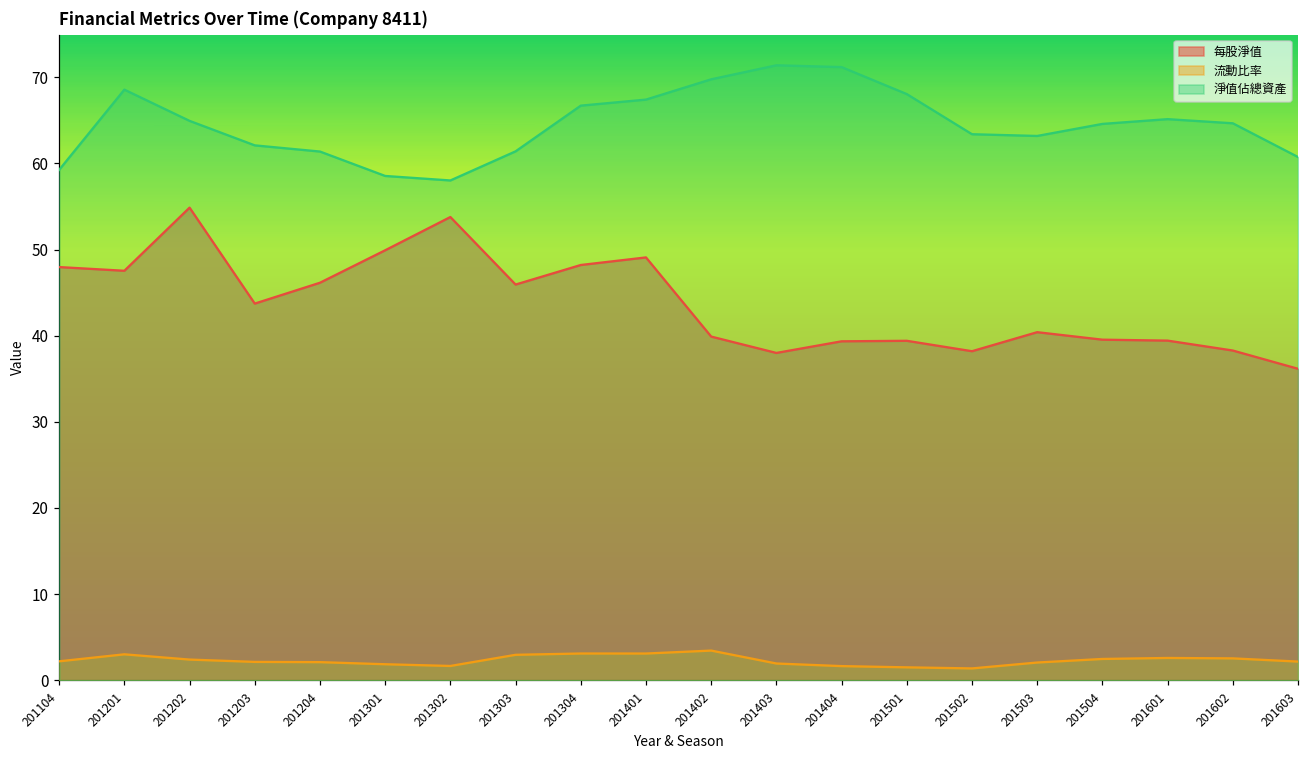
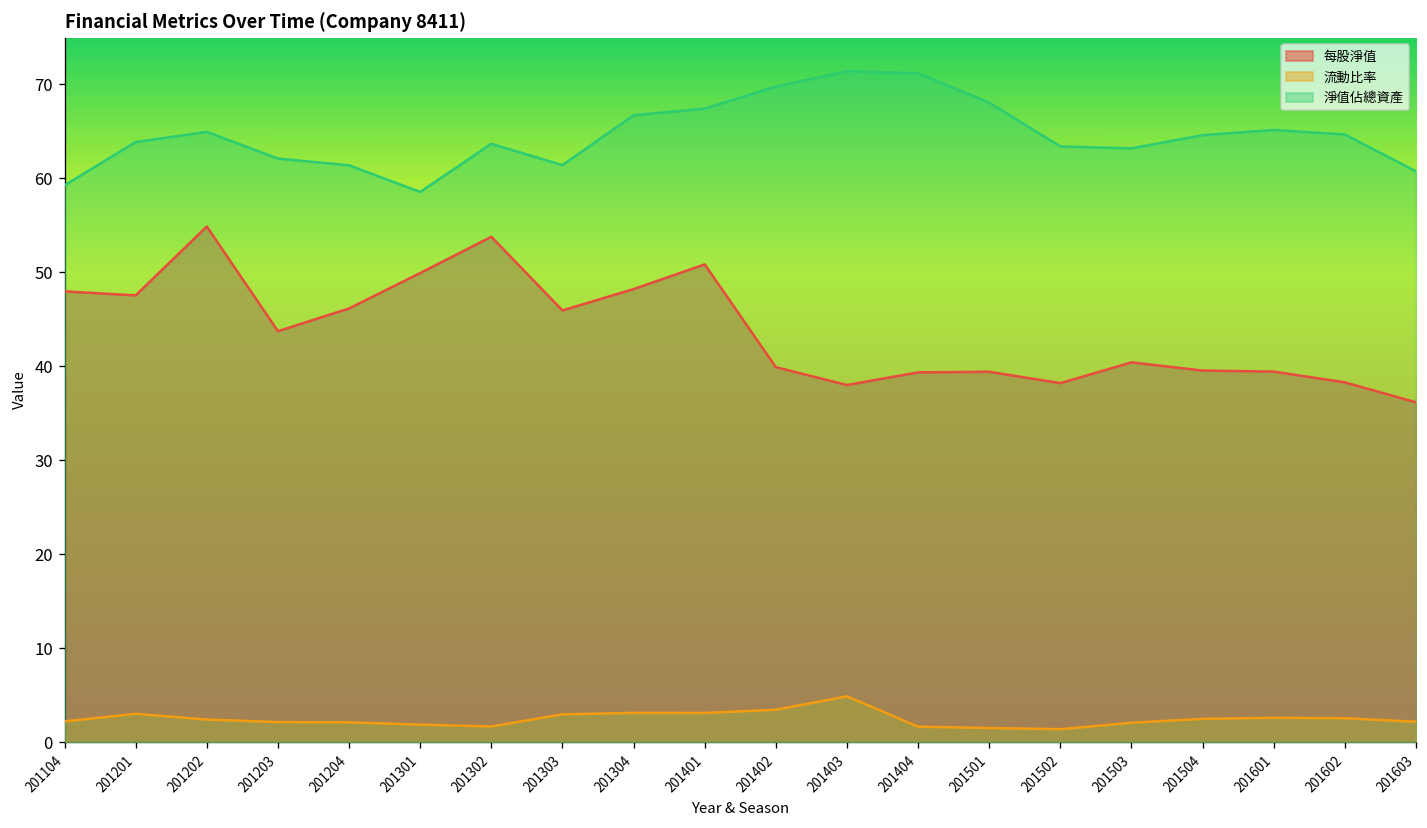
淨值佔總資產, 201201: 69 -> 64
淨值佔總資產, 201302: 58 -> 64
每股淨值, 201401: 49 -> 51
流動比率, 201403: 2 -> 5
